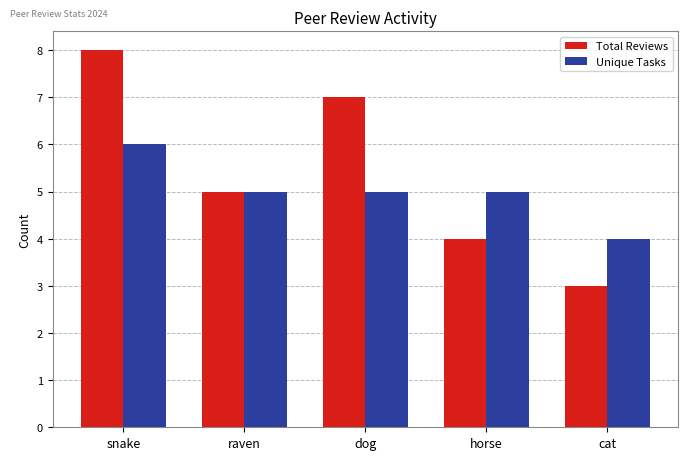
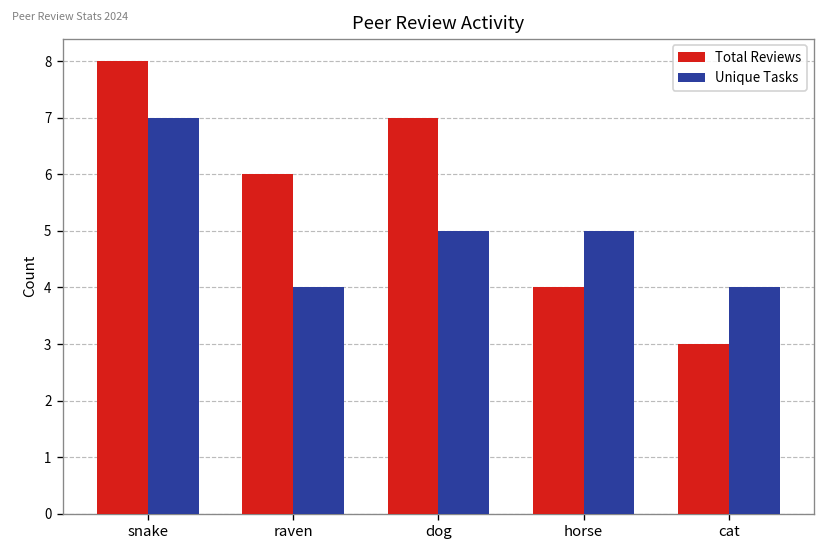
Unique Tasks, snake: 6 -> 7
Total Reviews, raven: 5 -> 6
Unique Tasks, raven: 5 -> 4
